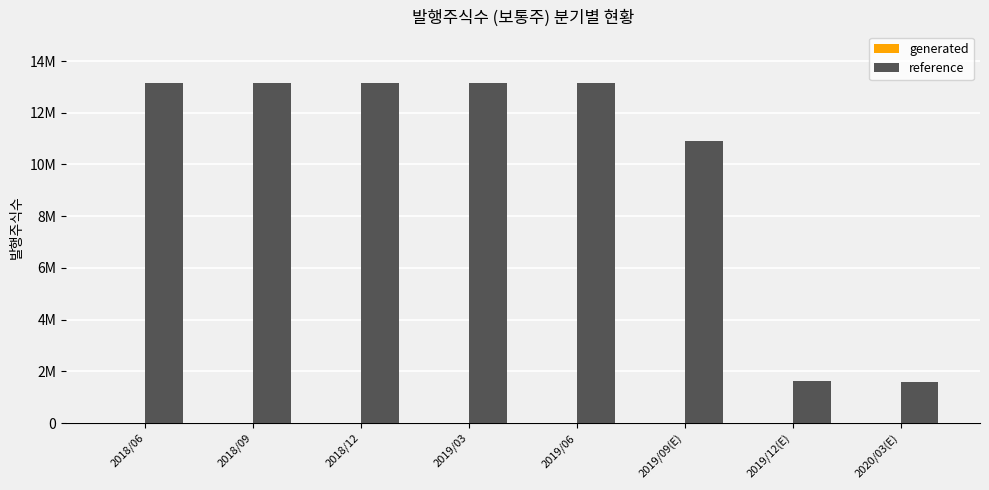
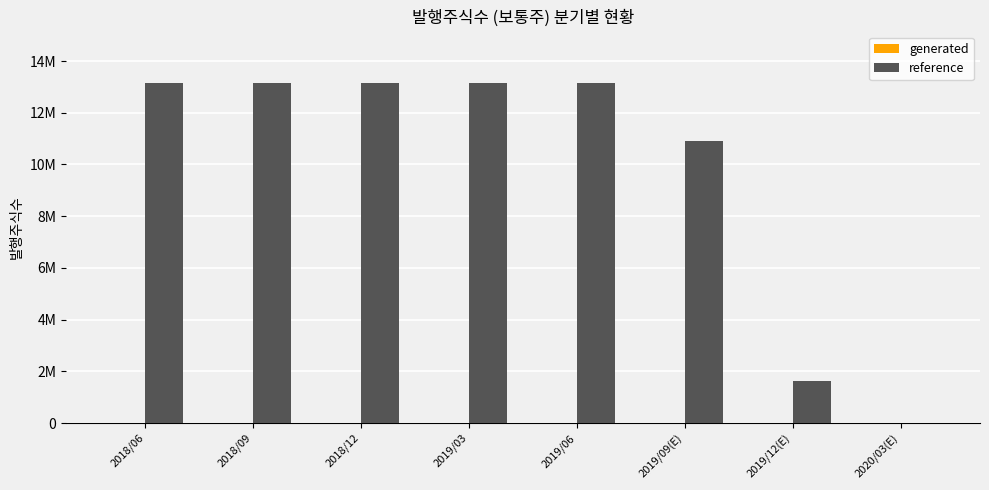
reference, 2020/03(E): 1600000 -> 0
